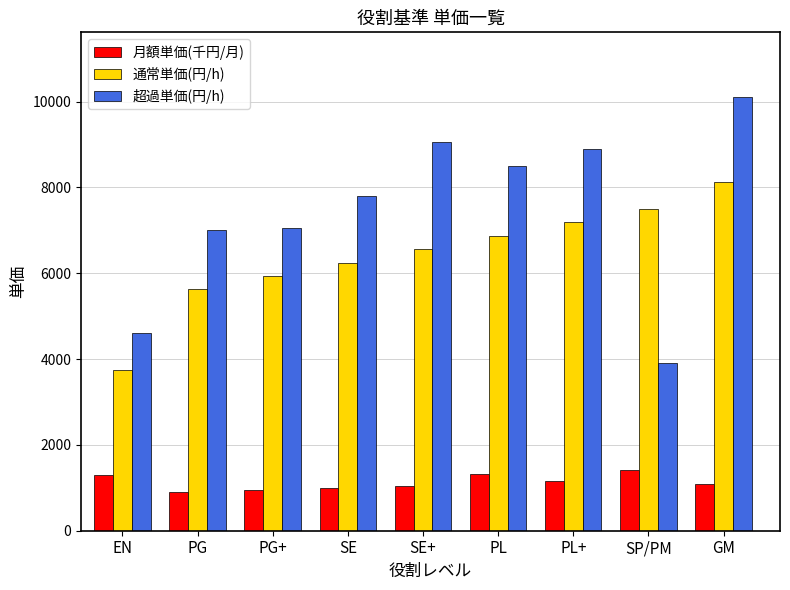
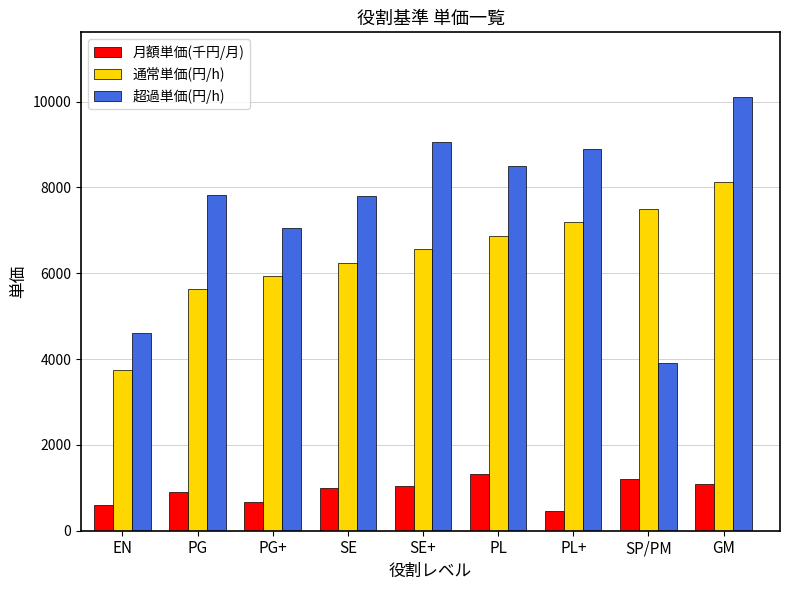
月額単価(千円/月), EN: 1300 -> 600
超過単価(円/h), PG: 7000 -> 7800
月額単価(千円/月), PG+: 1000 -> 700
月額単価(千円/月), PL+: 1200 -> 500
月額単価(千円/月), SP/PM: 1400 -> 1200
